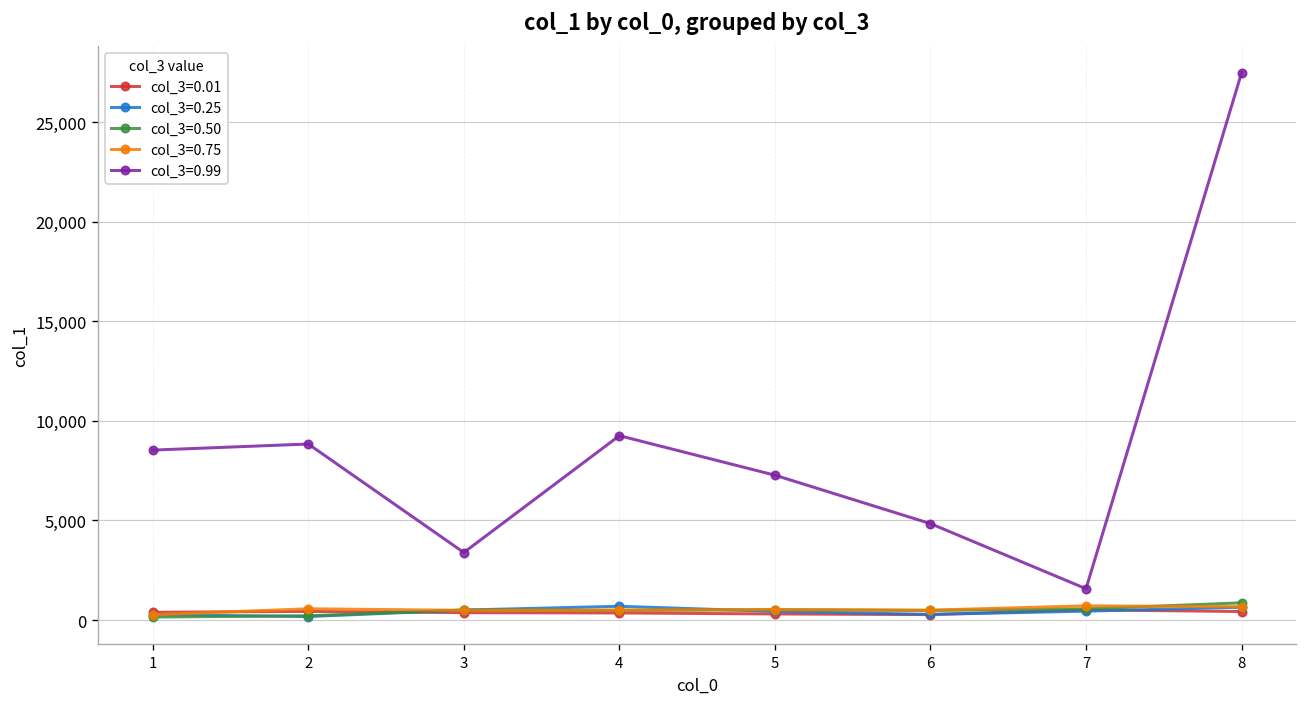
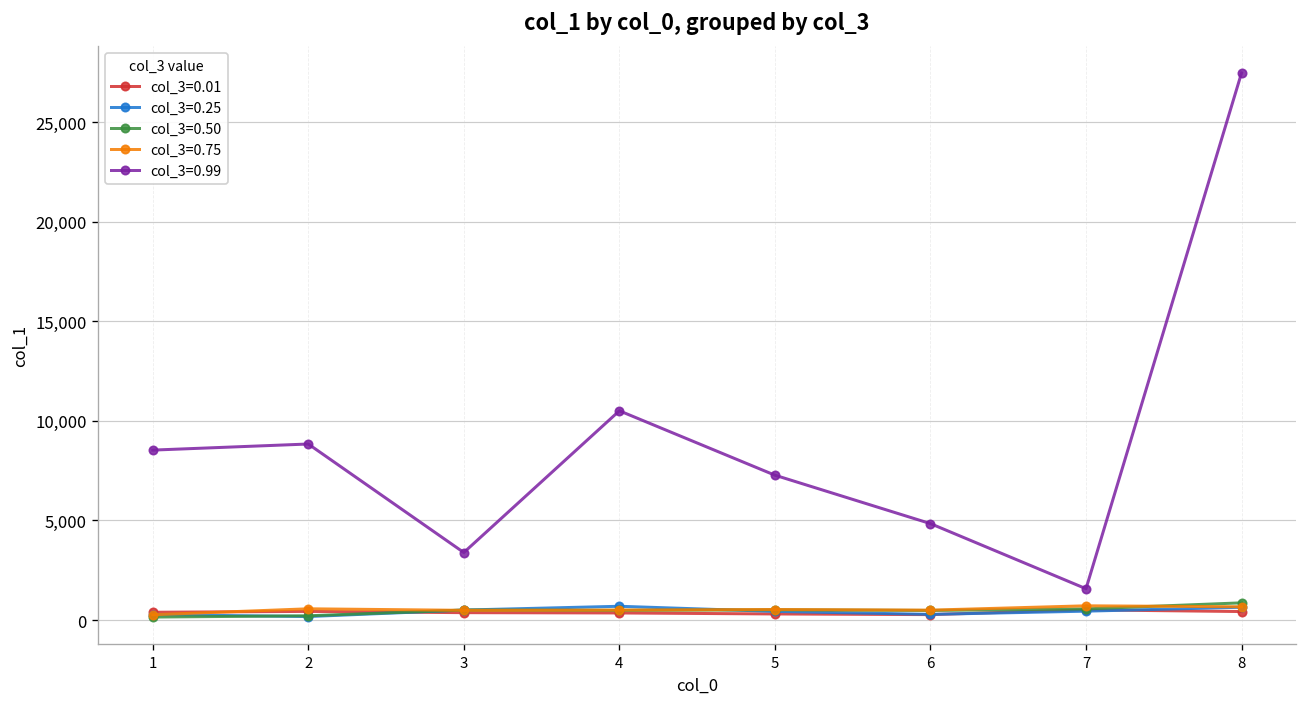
col_3=0.99, 4: 9,300 -> 10,500
